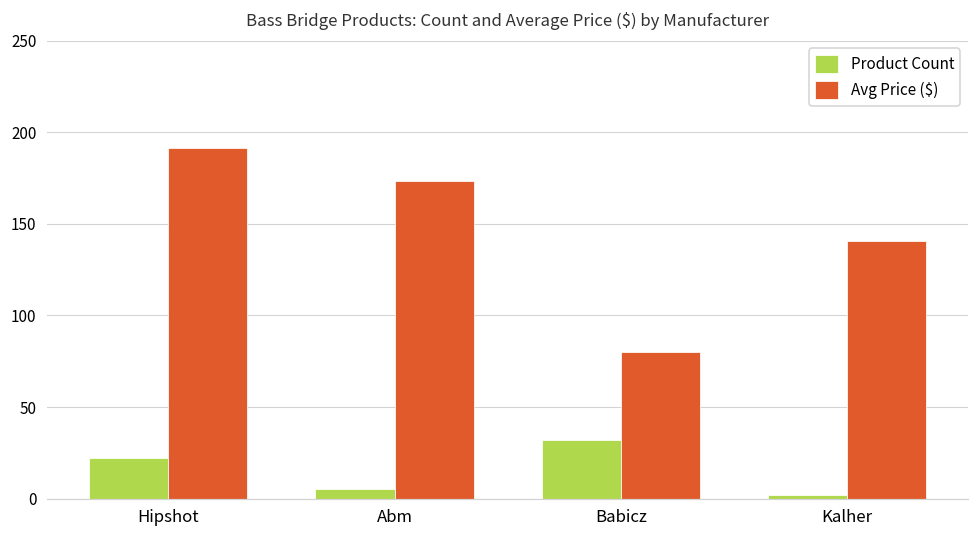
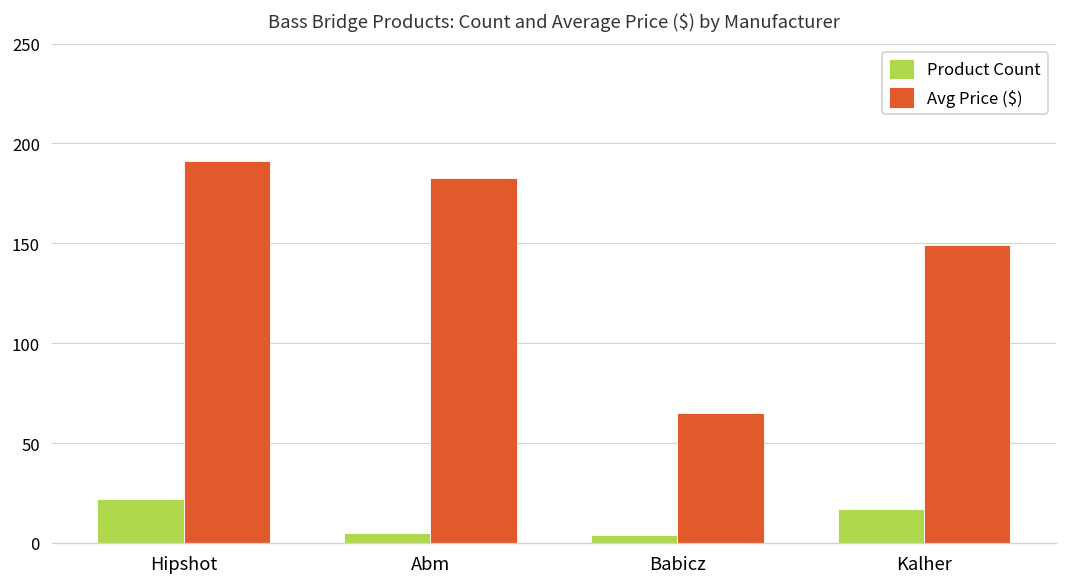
Avg Price ($), Abm: 174 -> 183
Product Count, Babicz: 32 -> 4
Avg Price ($), Babicz: 80 -> 65
Product Count, Kalher: 2 -> 17
Avg Price ($), Kalher: 141 -> 149
